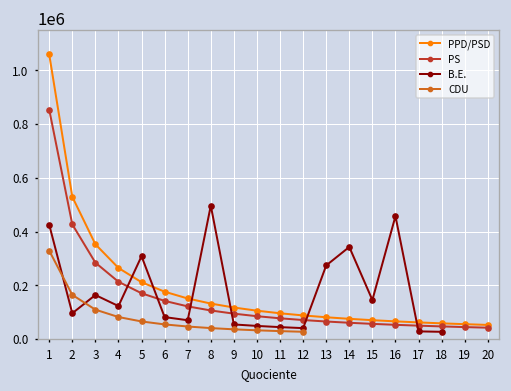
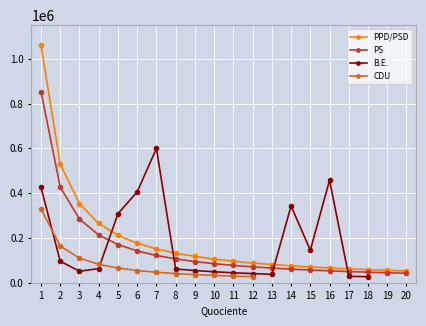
B.E., 3: 160000 -> 50000
B.E., 4: 120000 -> 60000
B.E., 6: 80000 -> 410000
B.E., 7: 70000 -> 600000
B.E., 8: 500000 -> 60000
B.E., 13: 270000 -> 40000
